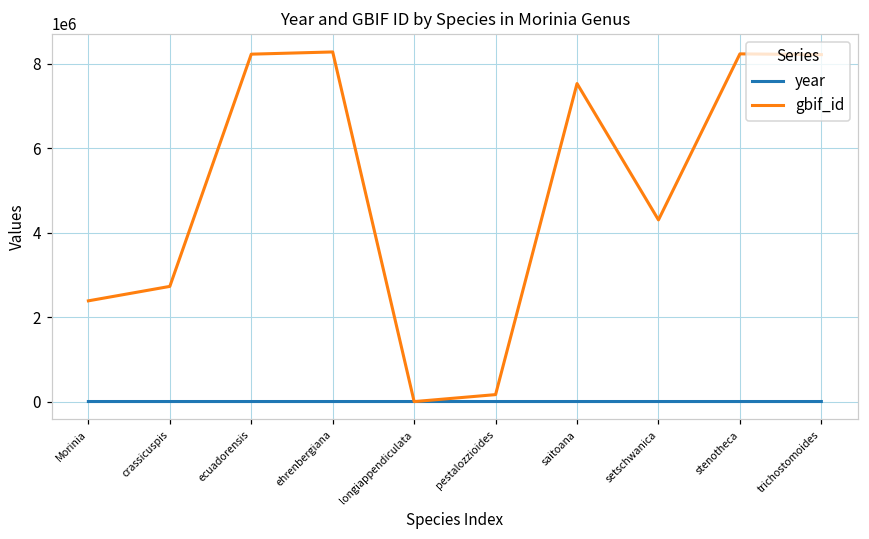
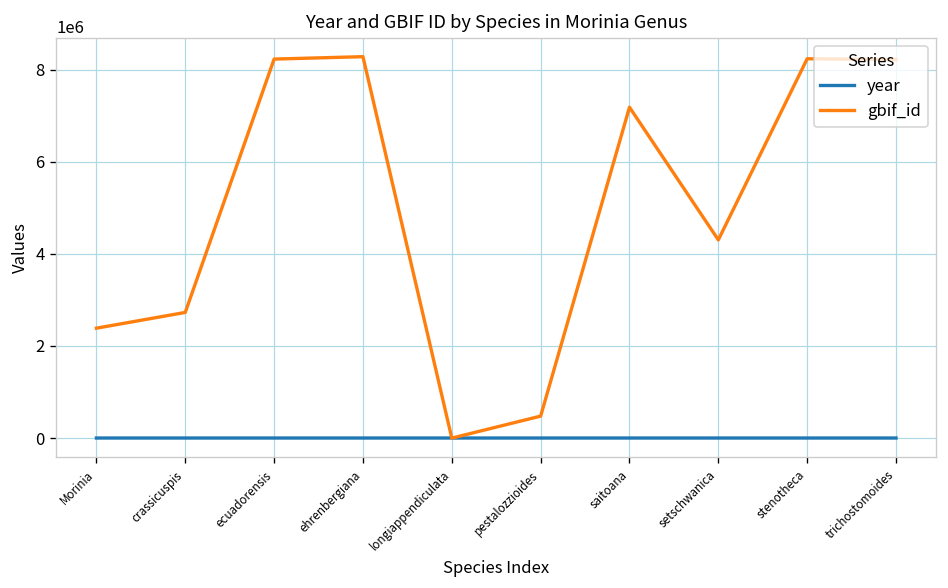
gbif_id, pestalozzioides: 200000 -> 500000
gbif_id, saitoana: 7500000 -> 7200000
